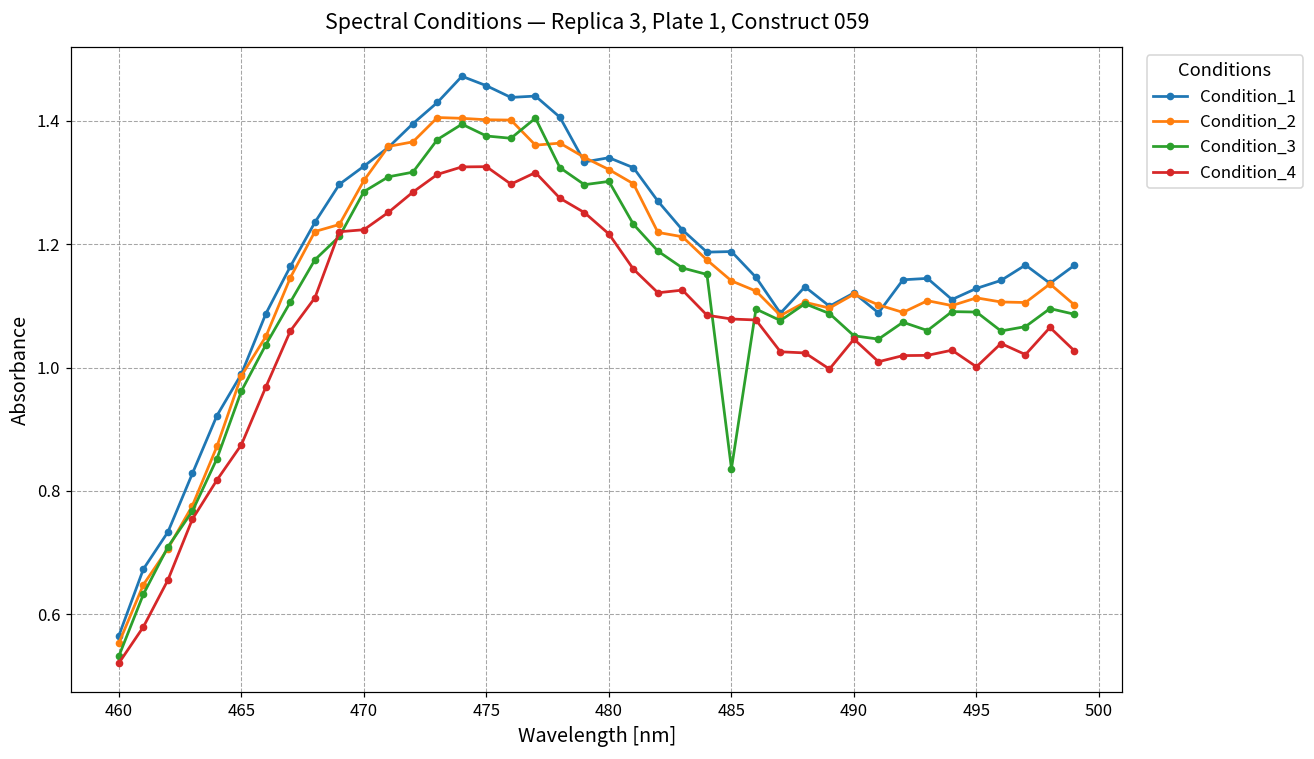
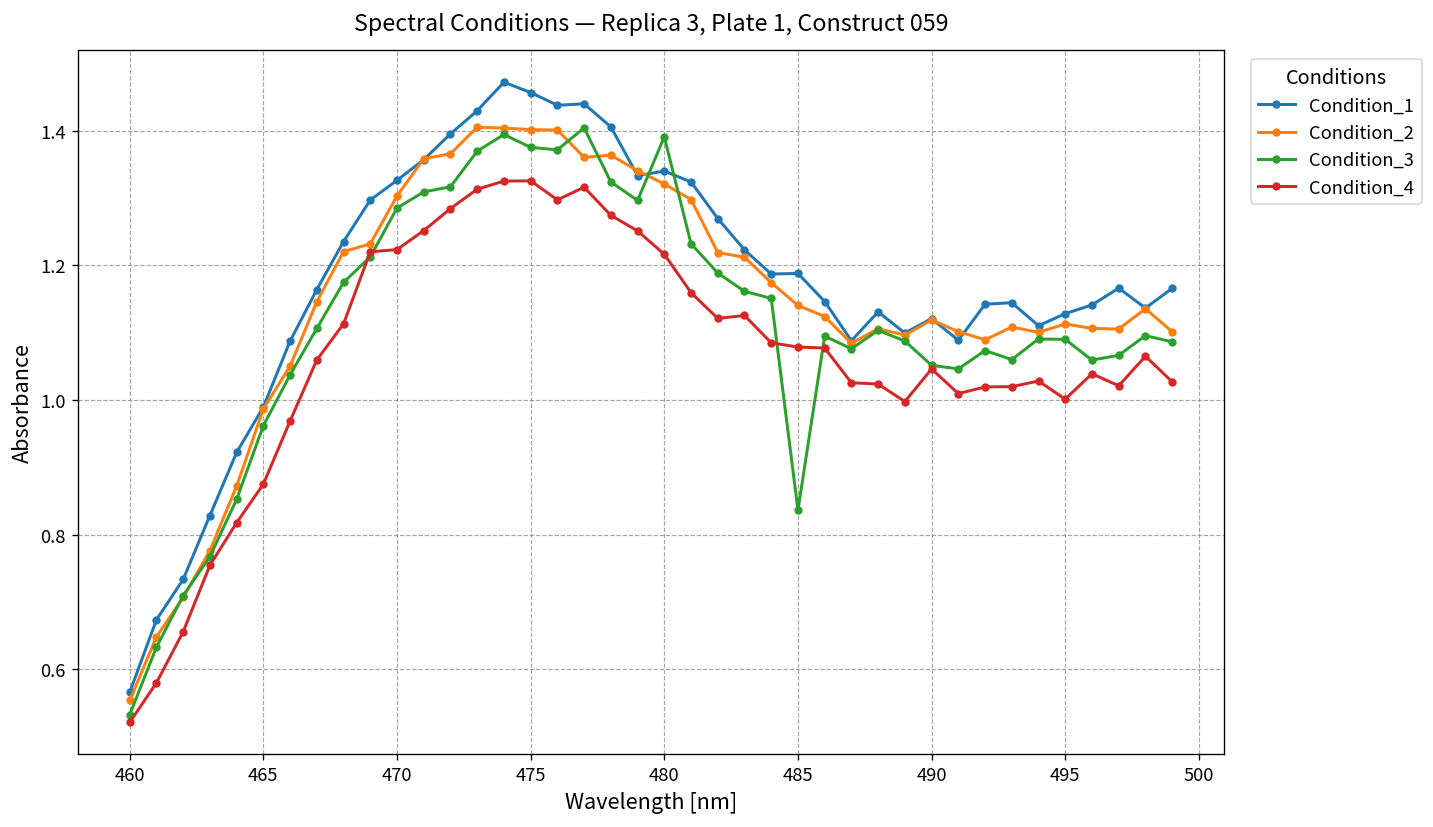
Condition_3, 480: 1.30 -> 1.39
